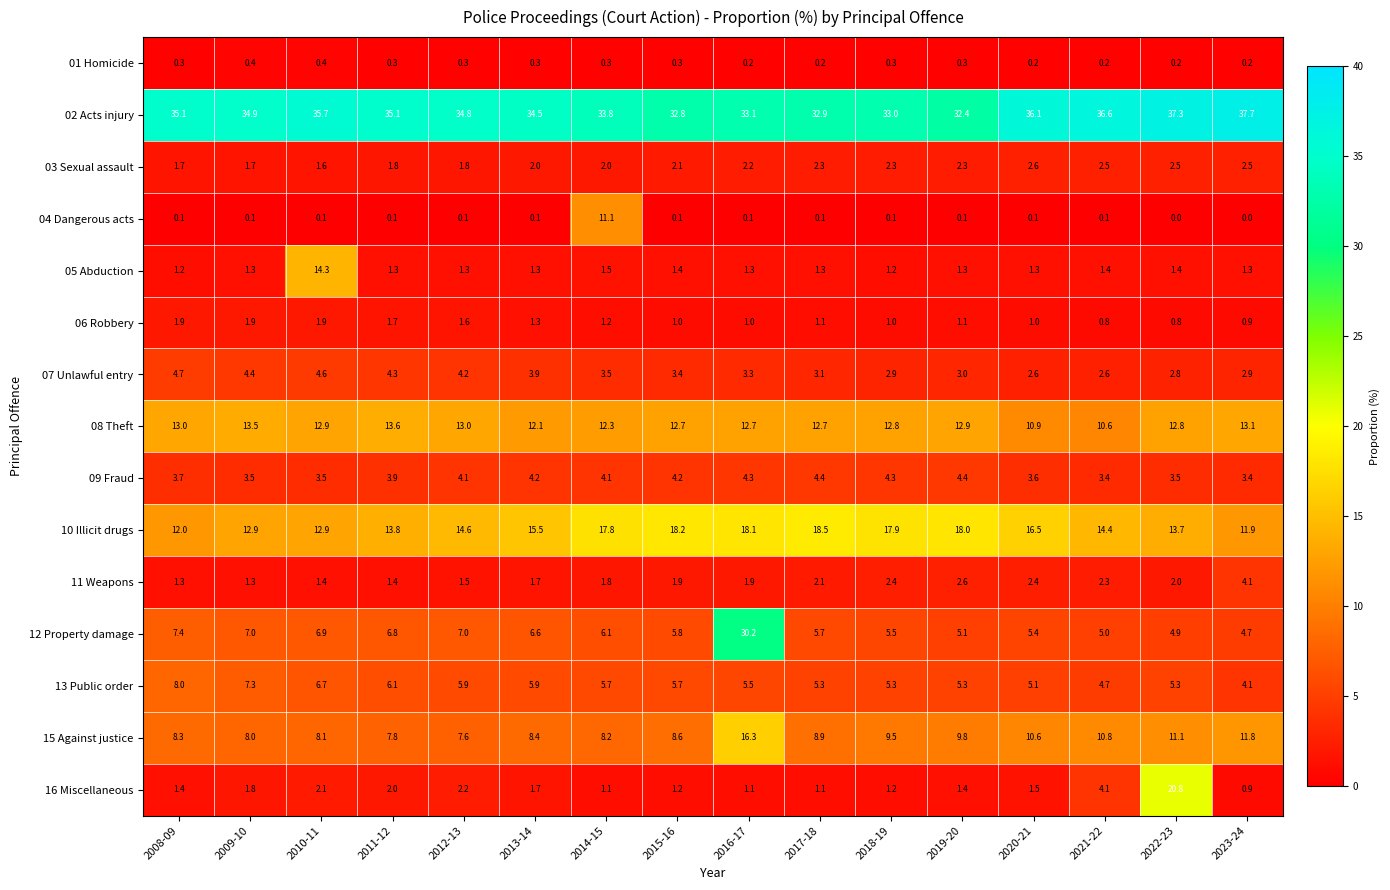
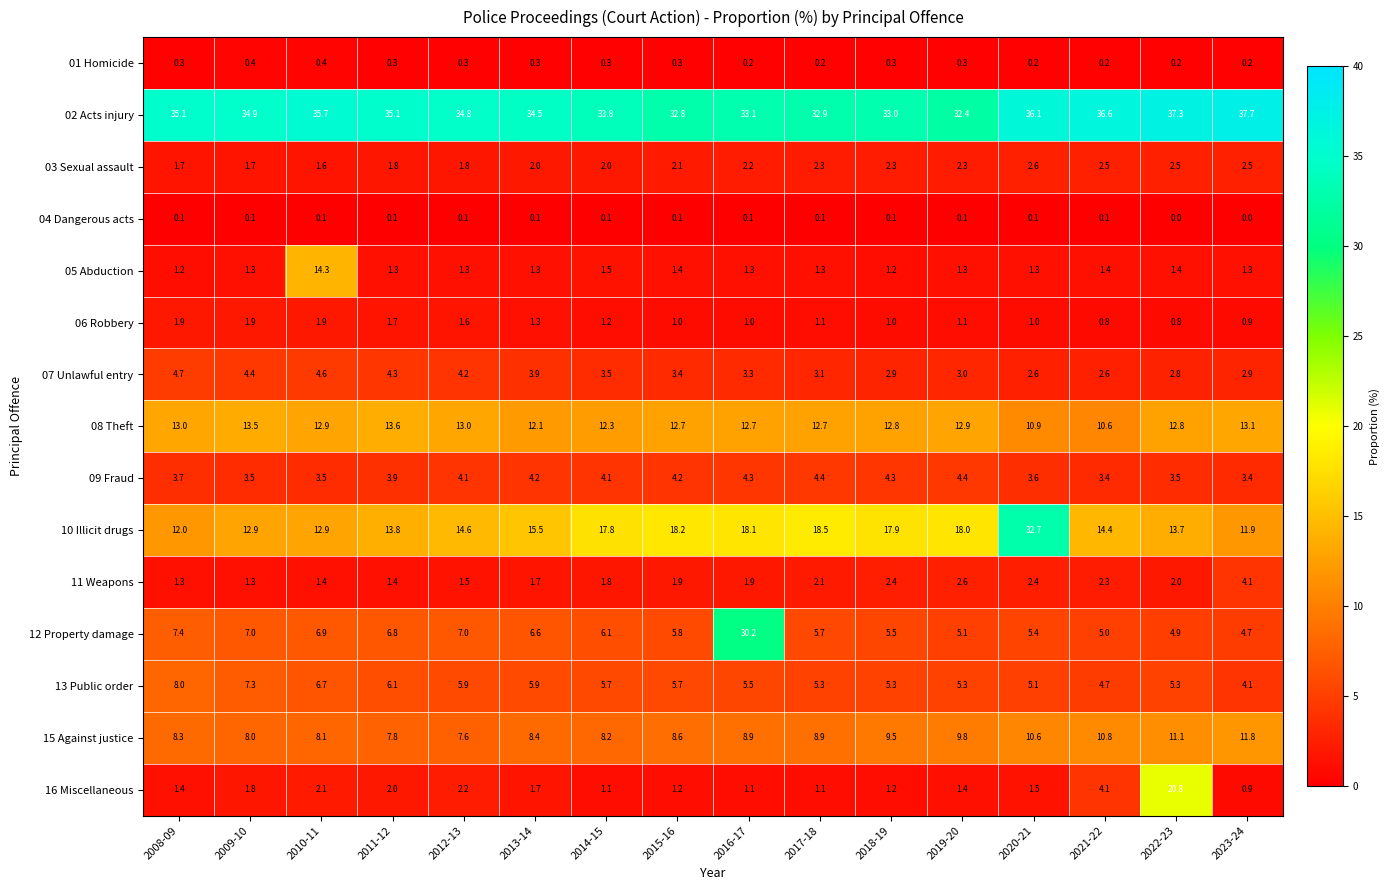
04 Dangerous acts, 2014-15: 11.1 -> 0.1
10 Illicit drugs, 2020-21: 16.5 -> 32.7
15 Against justice, 2016-17: 16.3 -> 8.9
